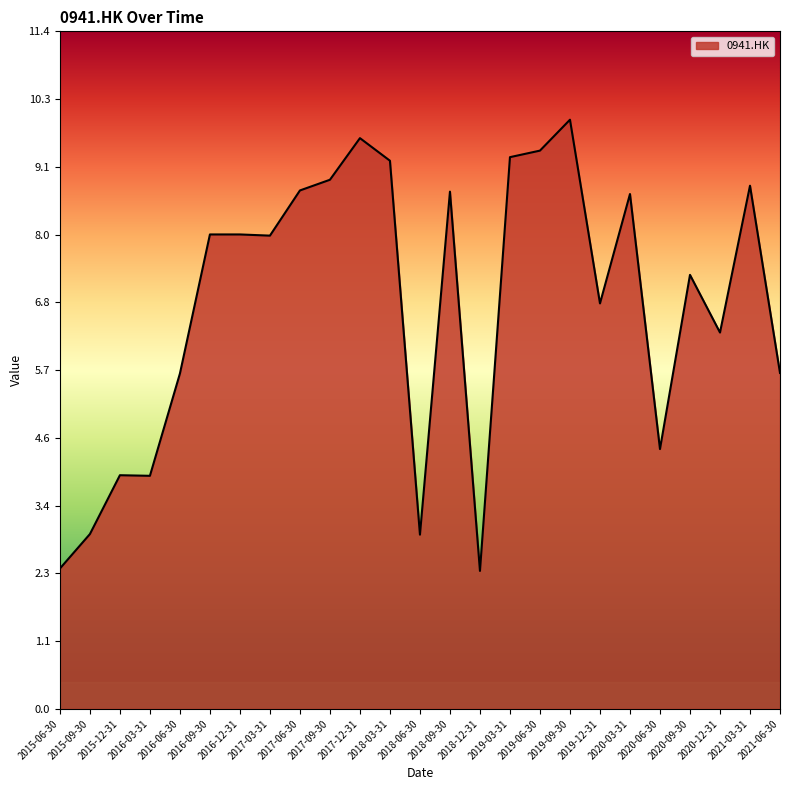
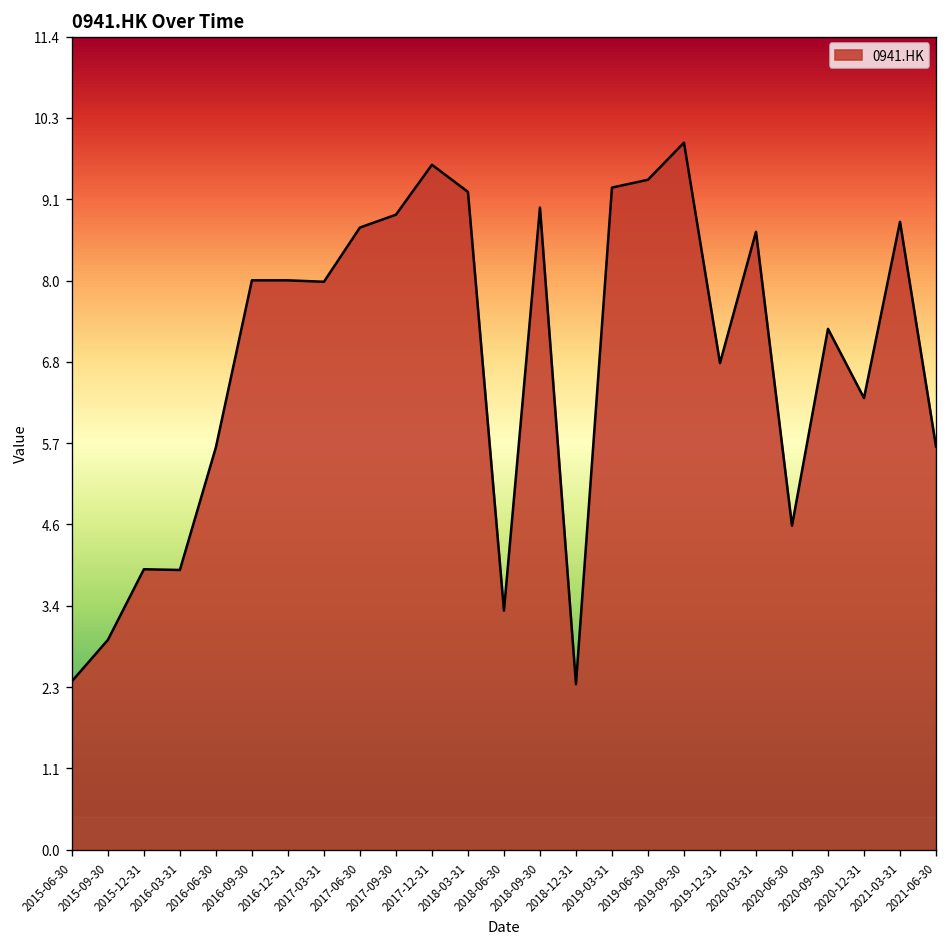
2018-06-30: 2.9 -> 3.4
2018-09-30: 8.7 -> 9.0
2020-06-30: 4.4 -> 4.5
